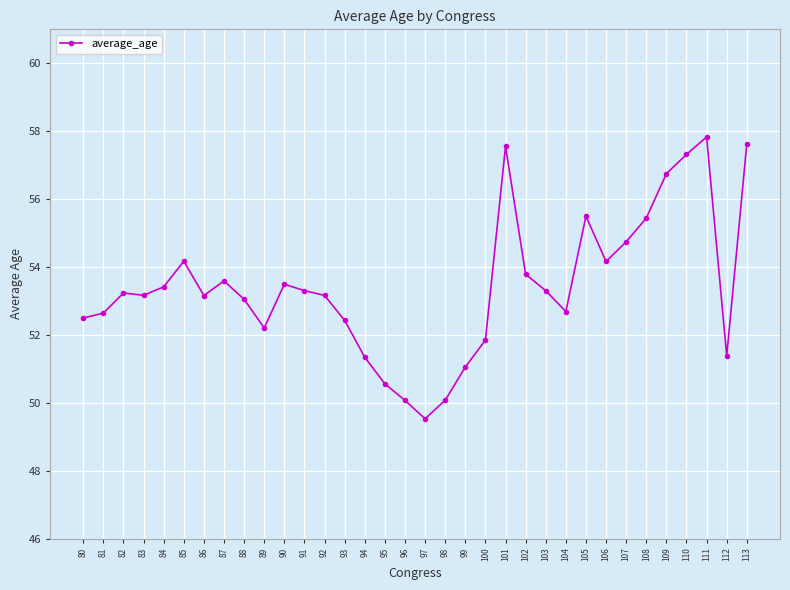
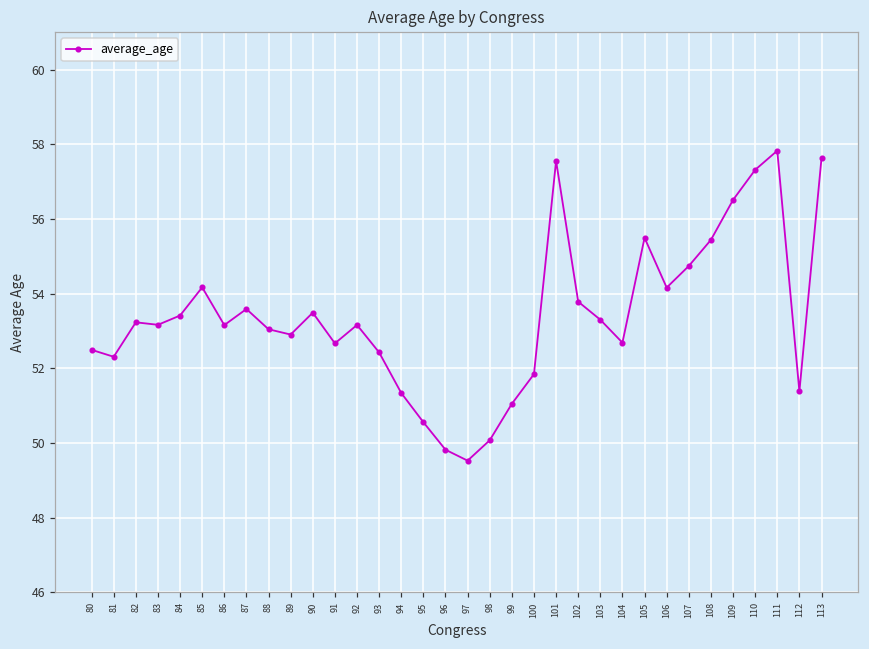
81: 52.6 -> 52.3
89: 52.2 -> 52.9
91: 53.3 -> 52.7
96: 50.1 -> 49.8
109: 56.7 -> 56.5
